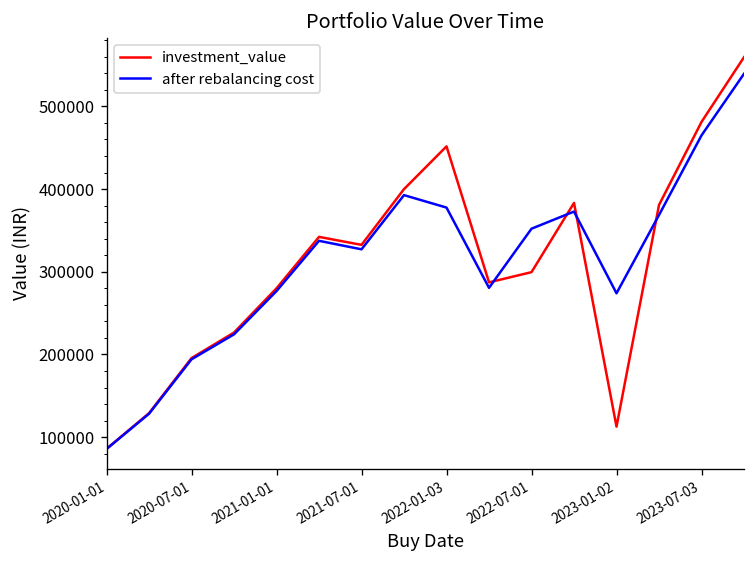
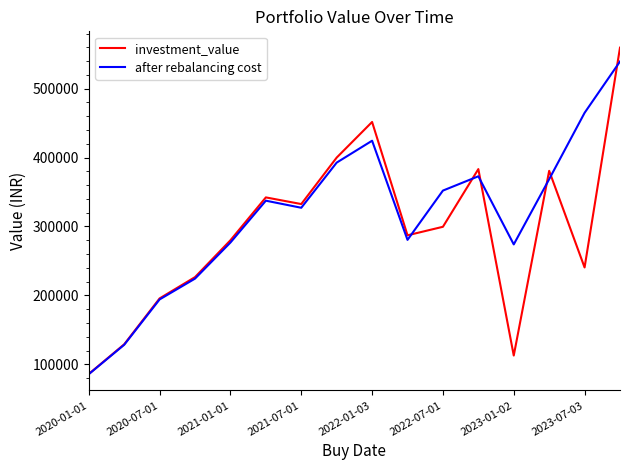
after rebalancing cost, 2022-01-03: 380000 -> 420000
investment_value, 2023-07-03: 480000 -> 240000
